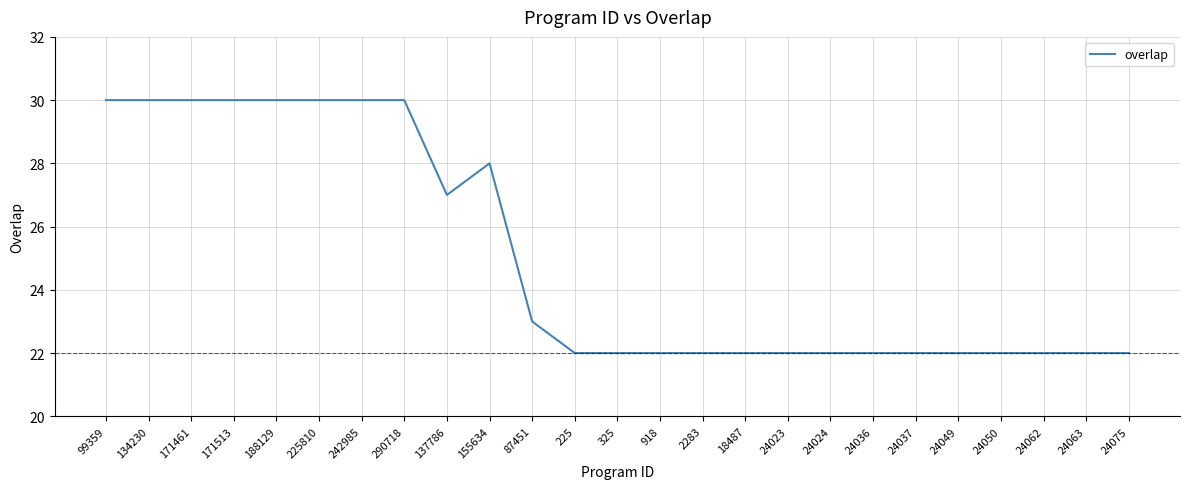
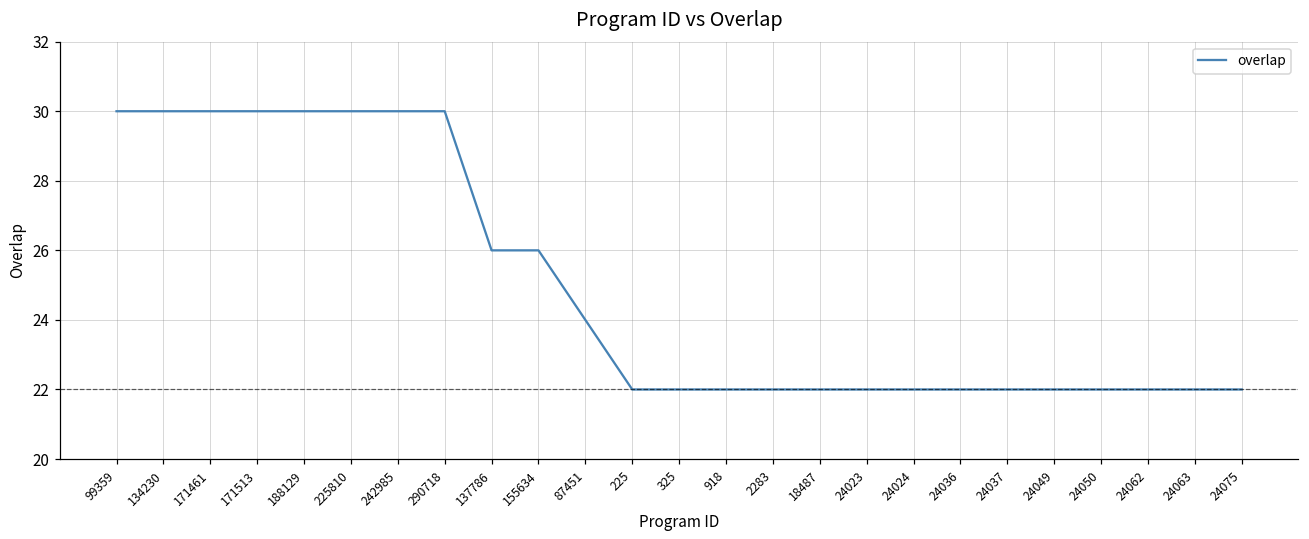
137786: 27 -> 26
155634: 28 -> 26
87451: 23 -> 24
